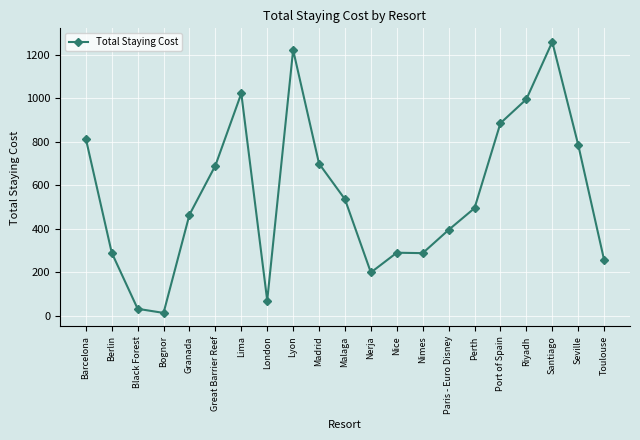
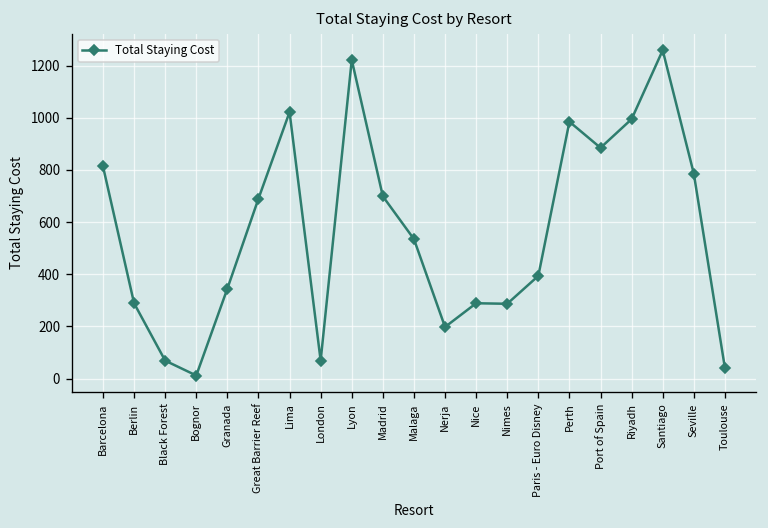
Black Forest: 30 -> 70
Granada: 460 -> 350
Perth: 490 -> 990
Toulouse: 260 -> 40
